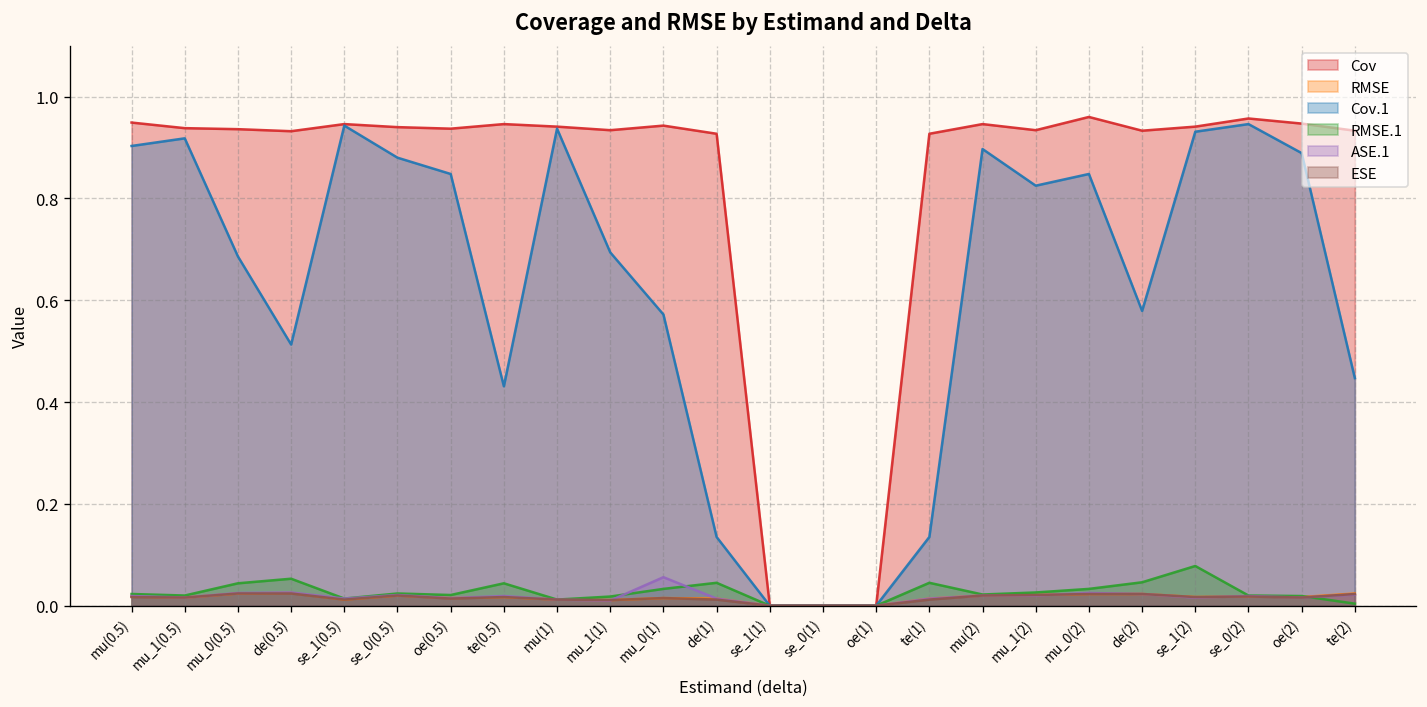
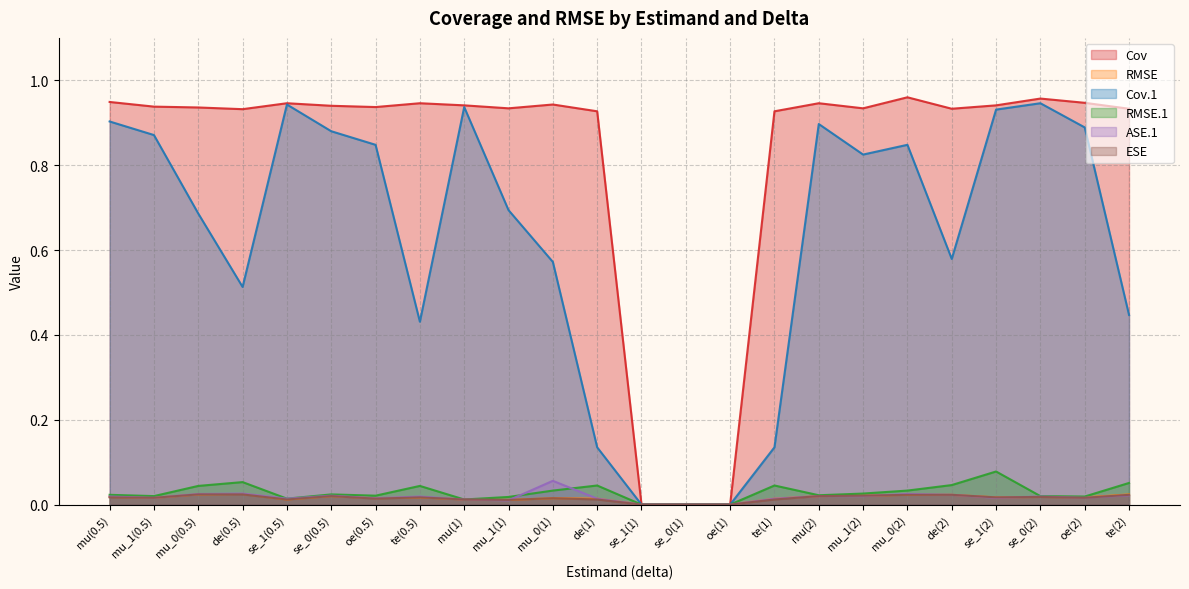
Cov.1, mu_1(0.5): 0.92 -> 0.87
RMSE.1, te(2): 0.00 -> 0.05
